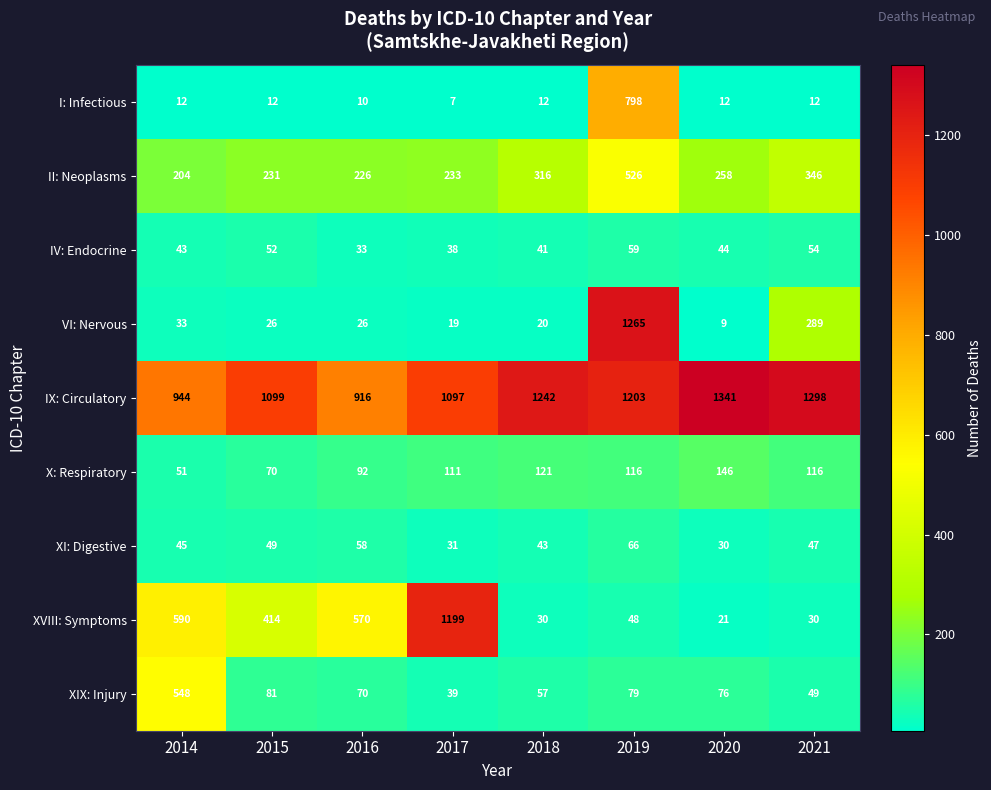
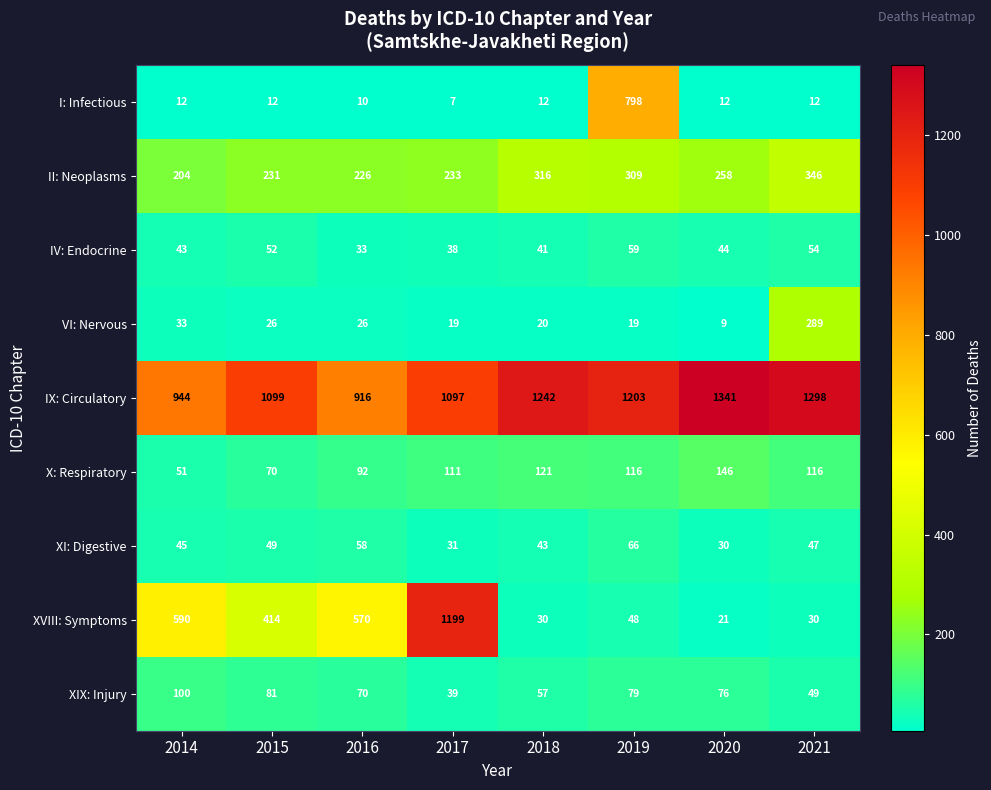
II: Neoplasms, 2019: 526 -> 309
VI: Nervous, 2019: 1265 -> 19
XIX: Injury, 2014: 548 -> 100
